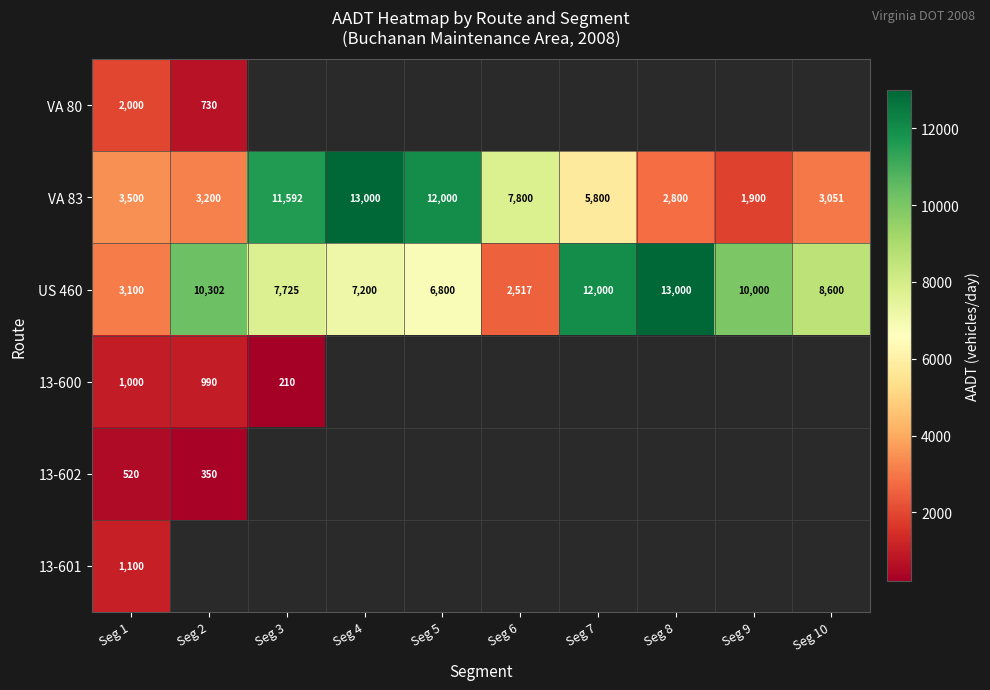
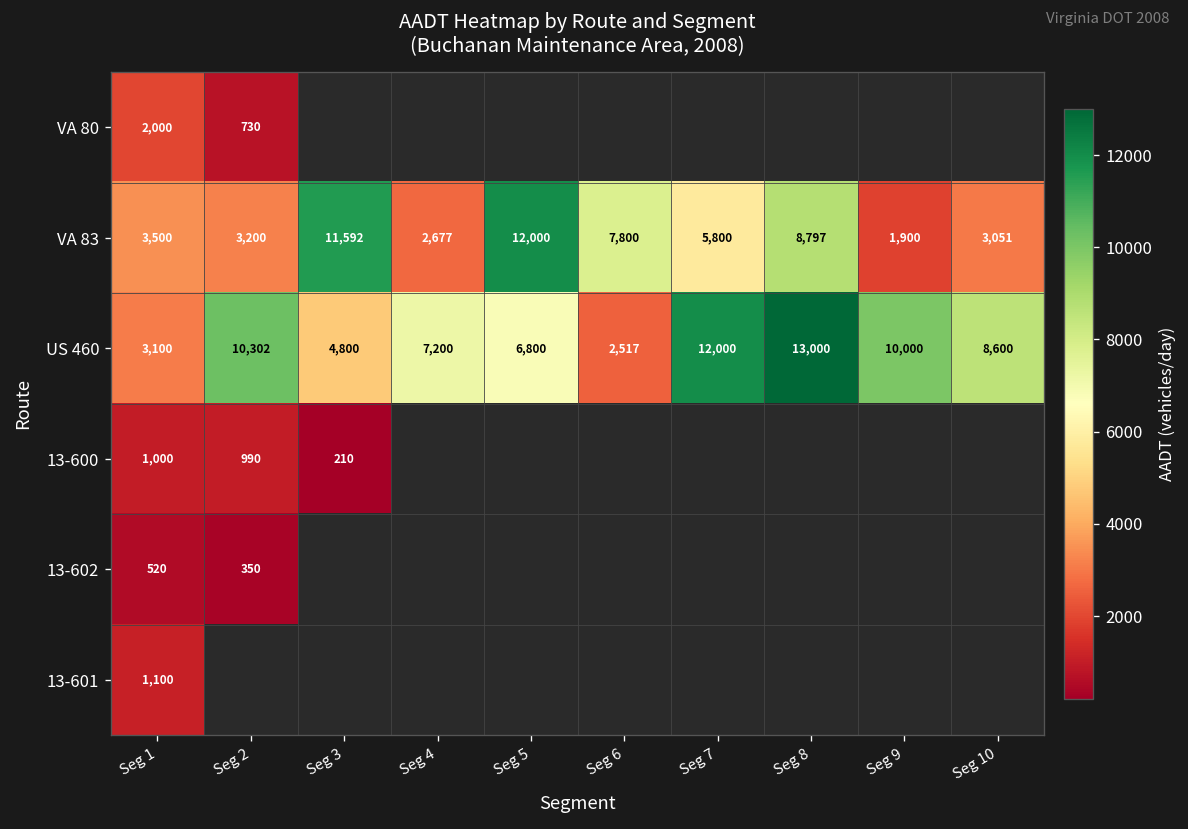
VA 83, Seg 4: 13,000 -> 2,677
VA 83, Seg 8: 2,800 -> 8,797
US 460, Seg 3: 7,725 -> 4,800
